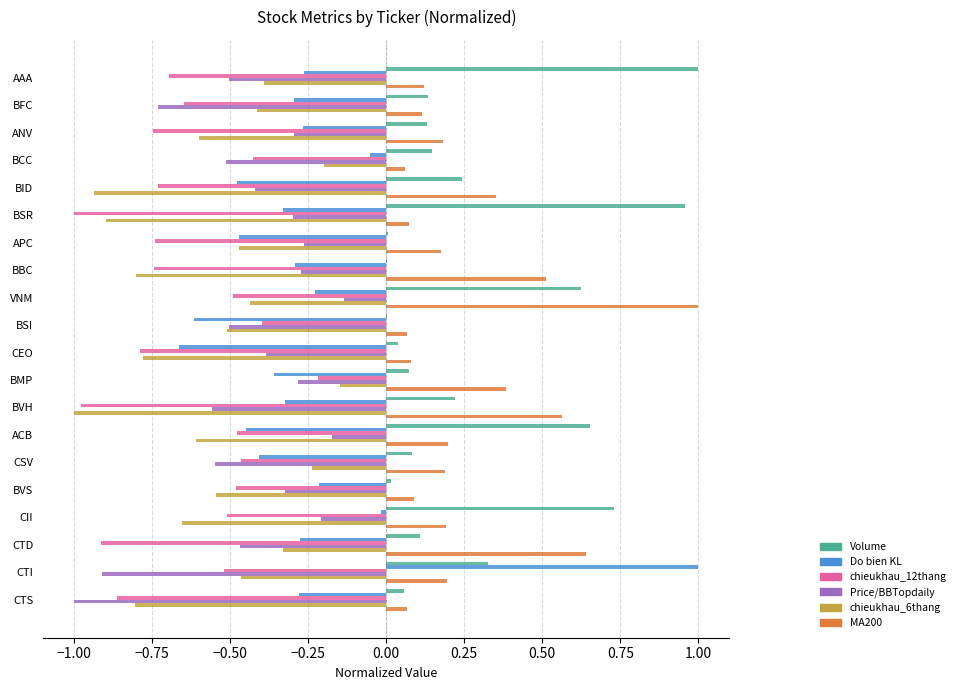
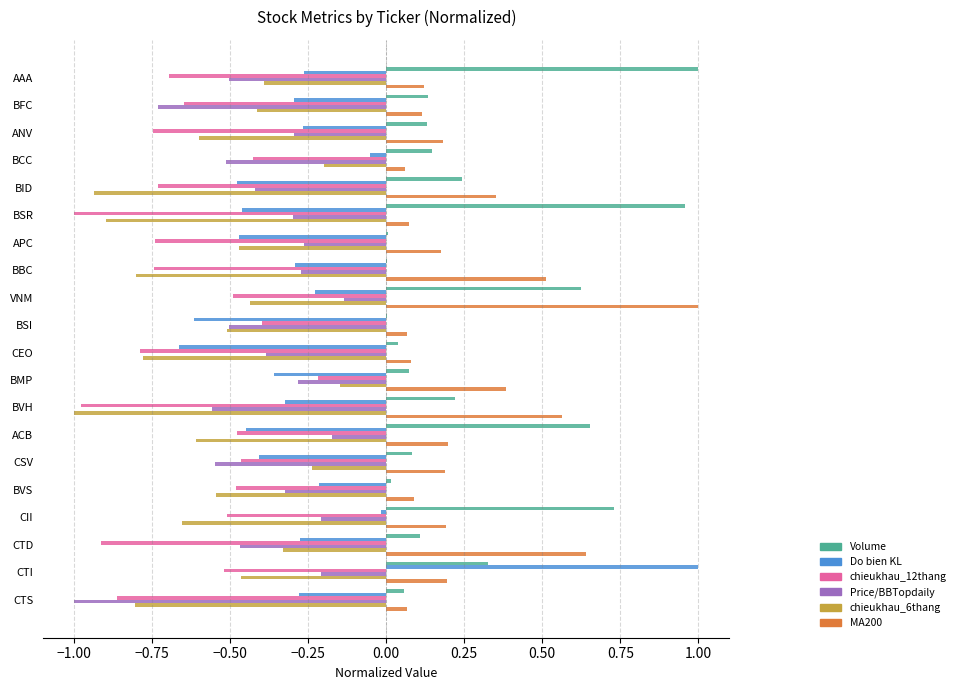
Do bien KL, BSR: -0.33 -> -0.46
Price/BBTopdaily, CTI: -0.91 -> -0.21
